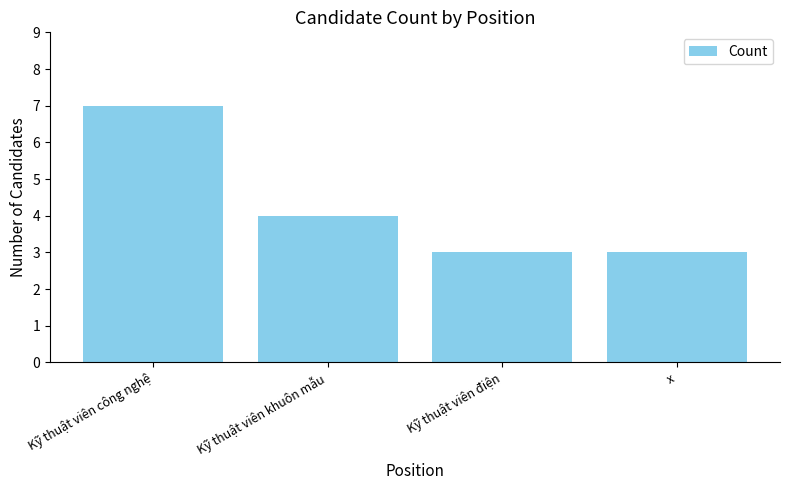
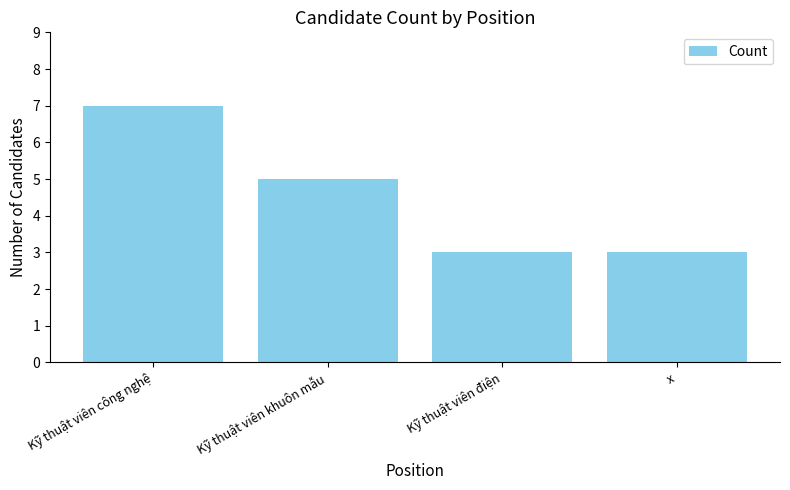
Kỹ thuật viên khuôn mẫu: 4 -> 5
